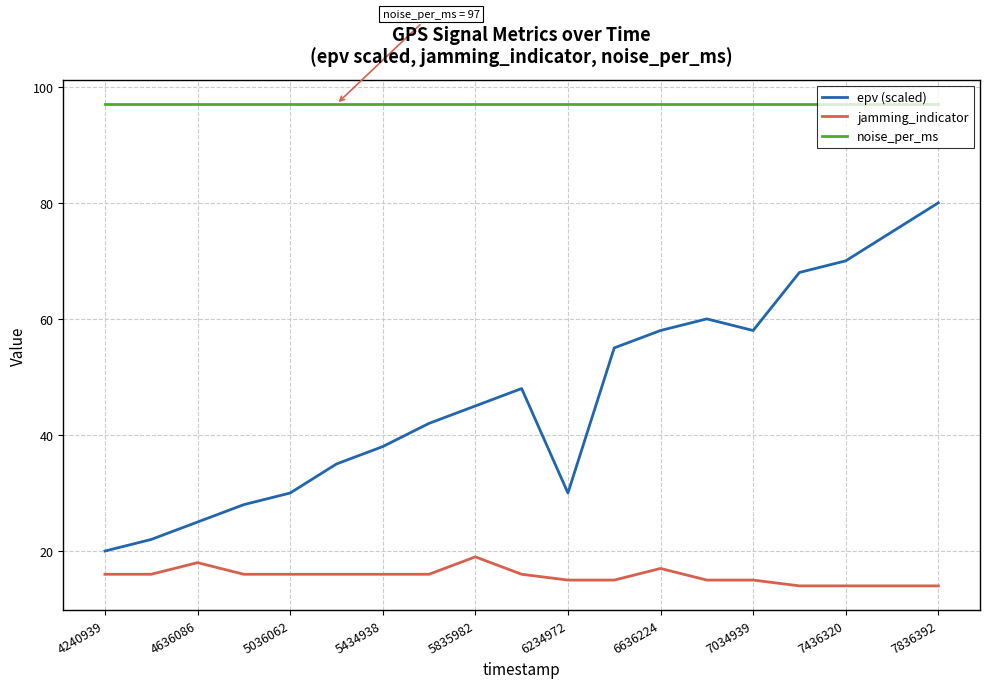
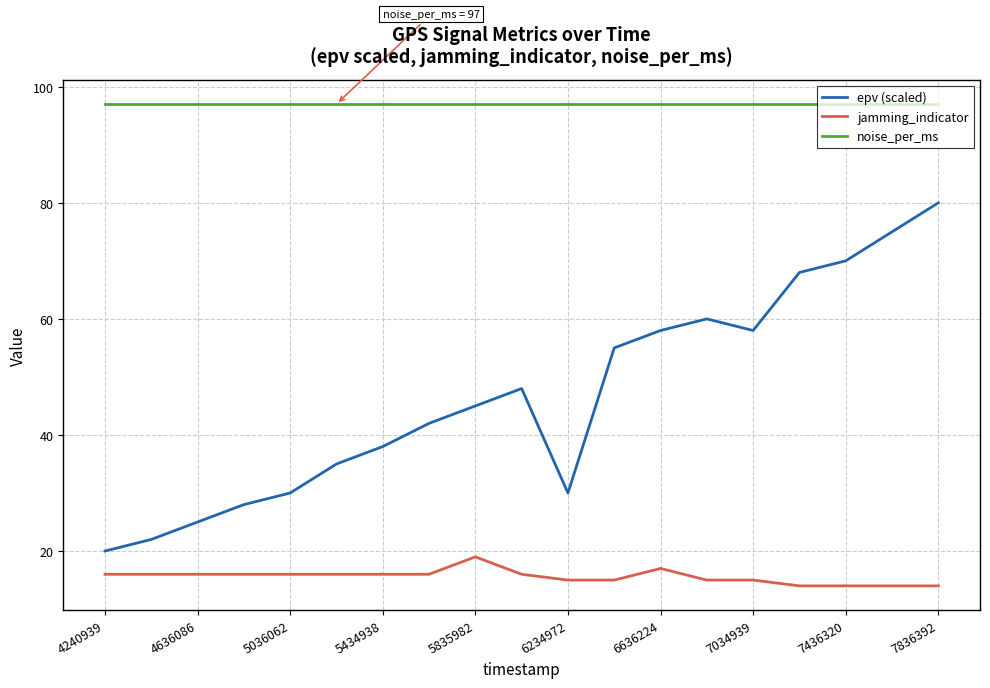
jamming_indicator, 4636086: 18 -> 16
